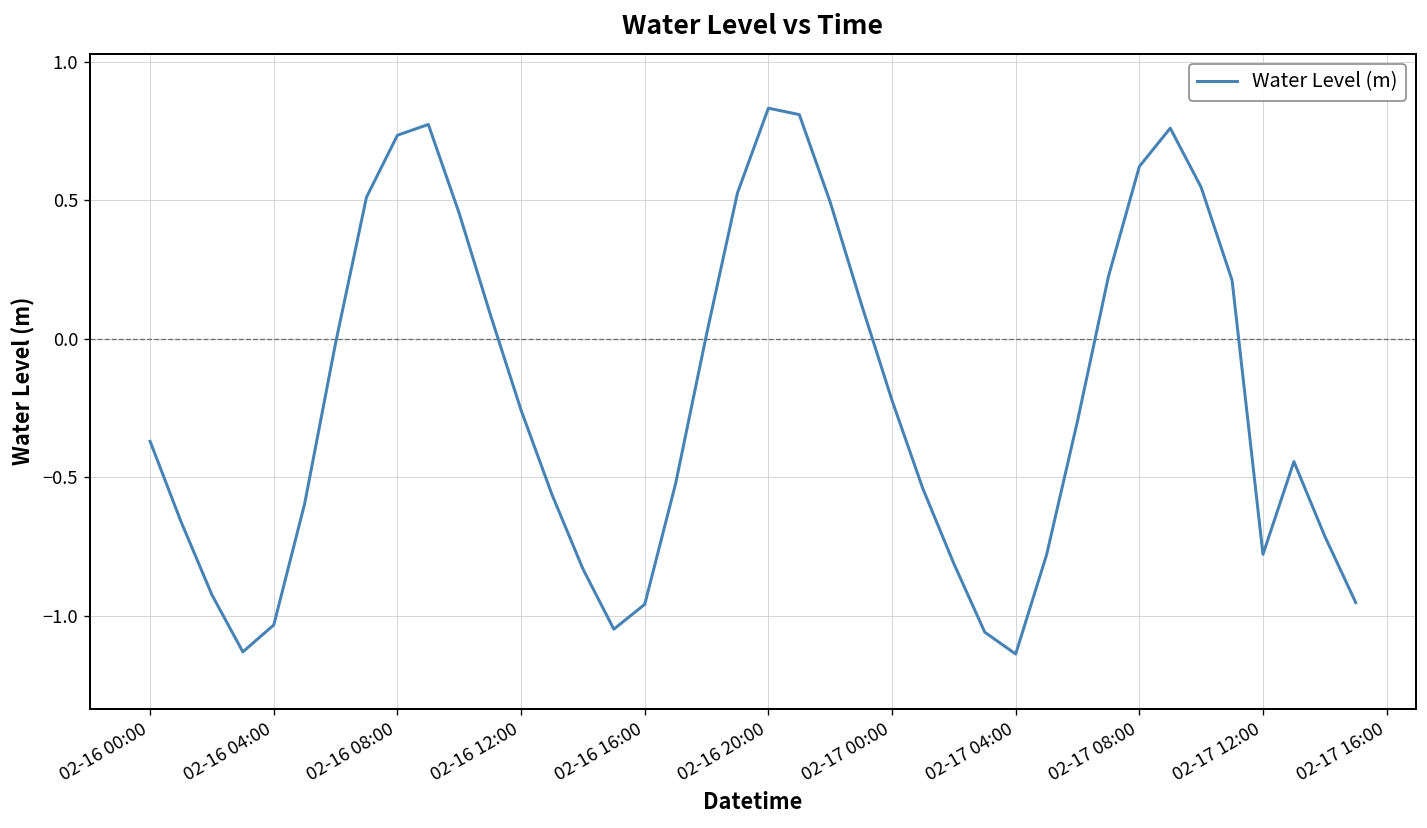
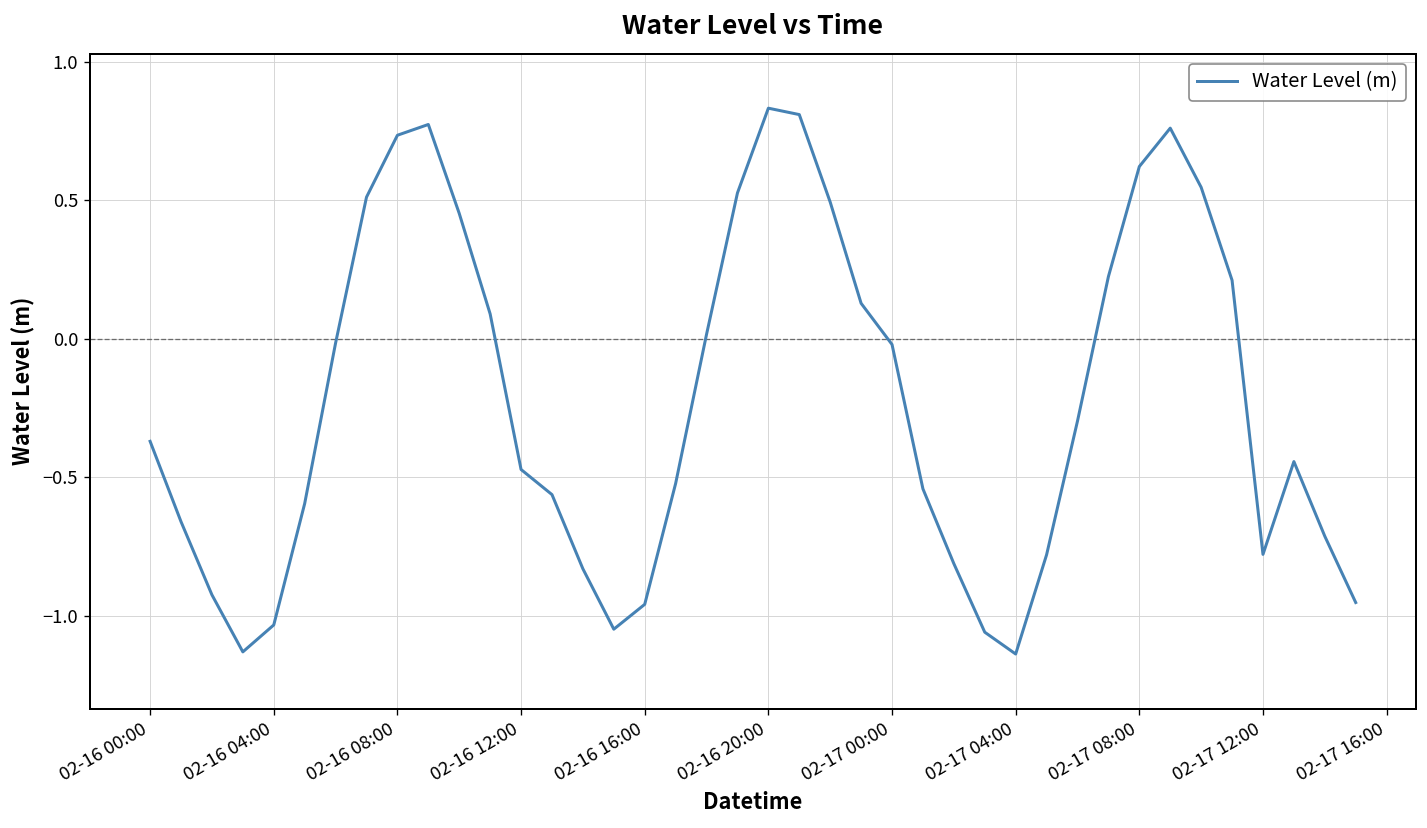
02-16 12:00: -0.26 -> -0.47
02-17 00:00: -0.22 -> -0.02
